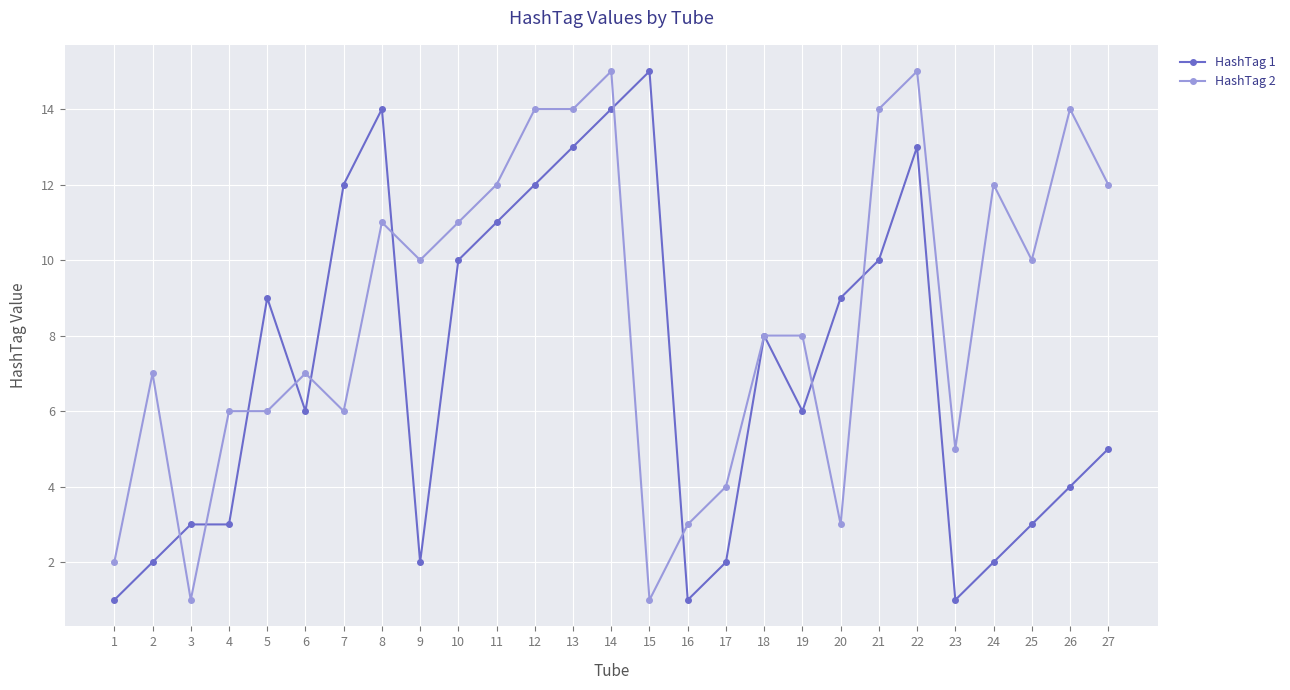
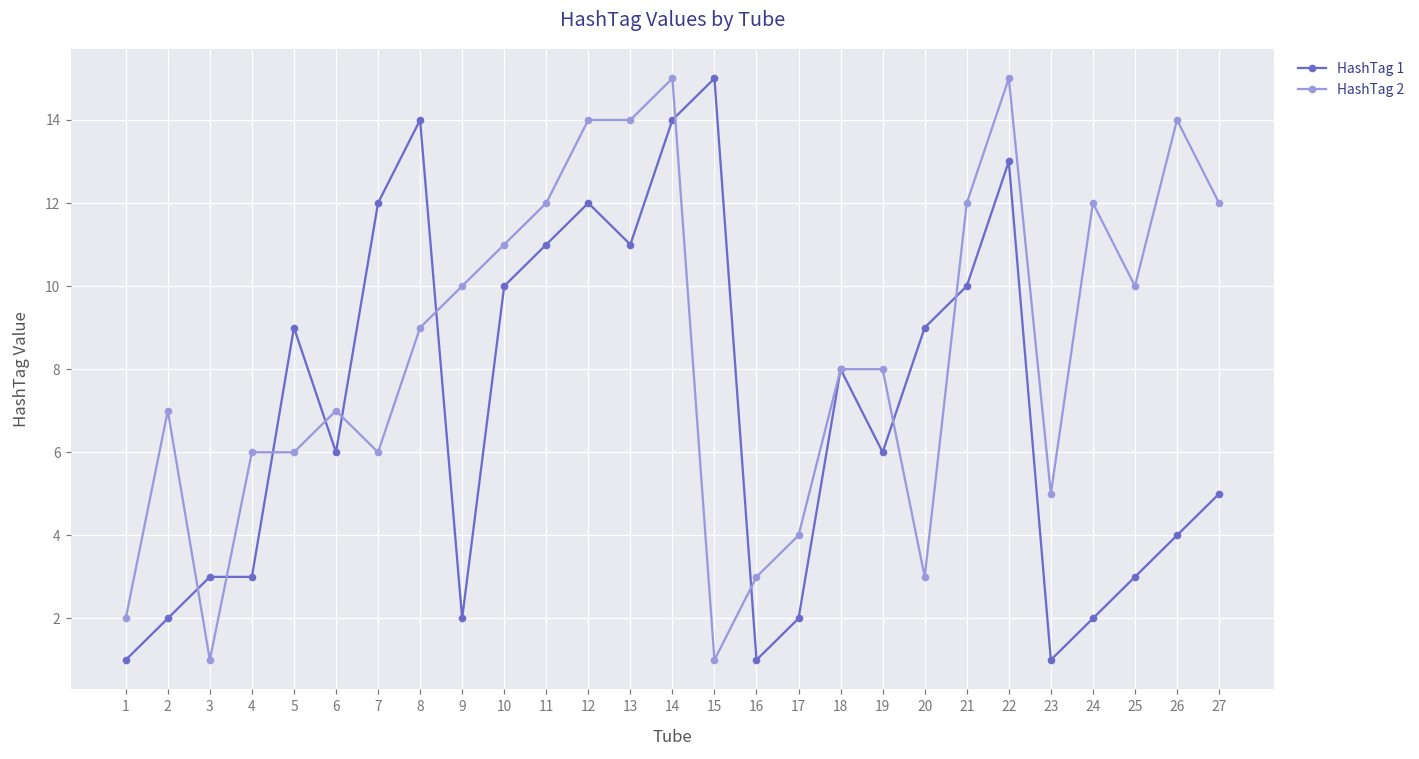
HashTag 2, 8: 11 -> 9
HashTag 1, 13: 13 -> 11
HashTag 2, 21: 14 -> 12
